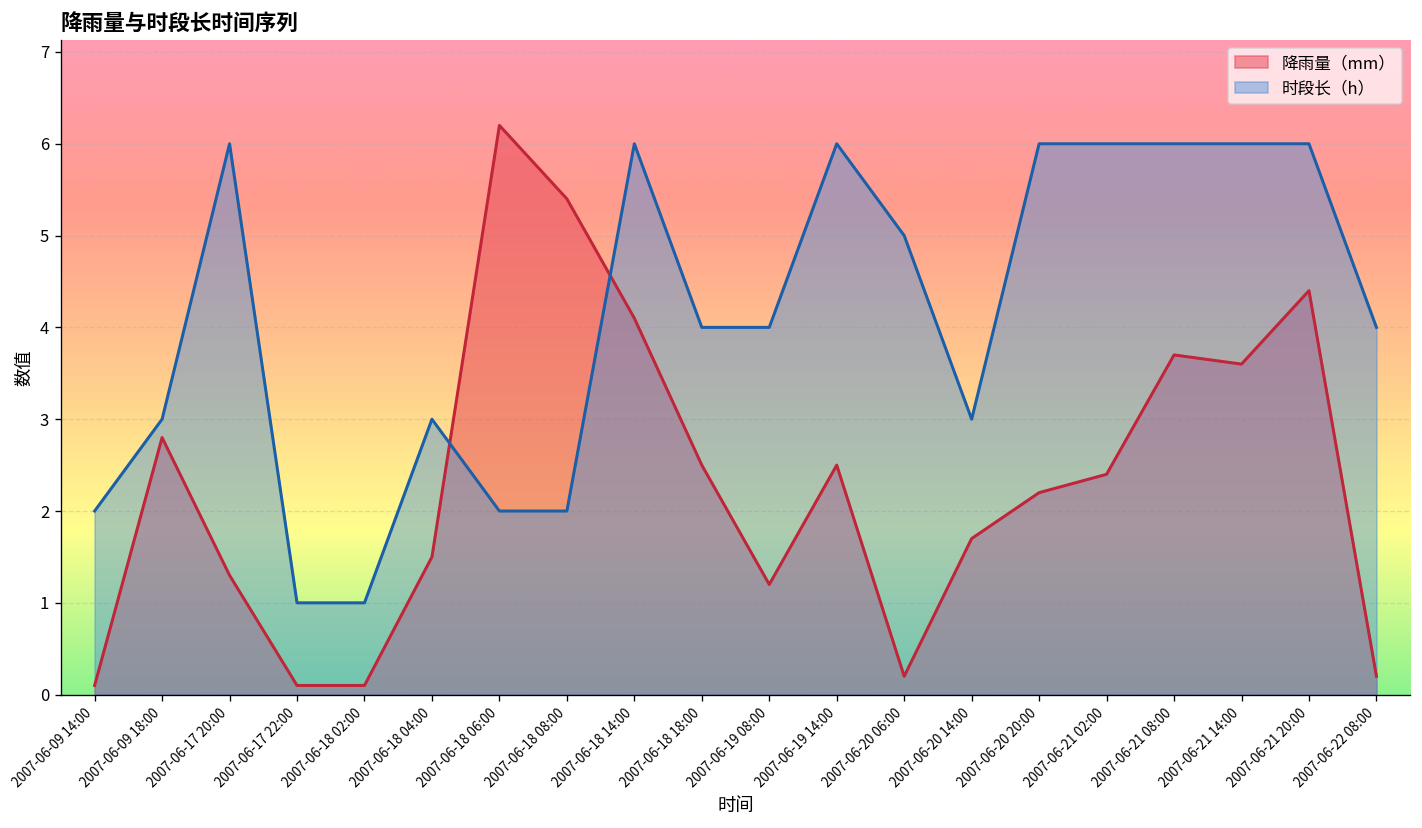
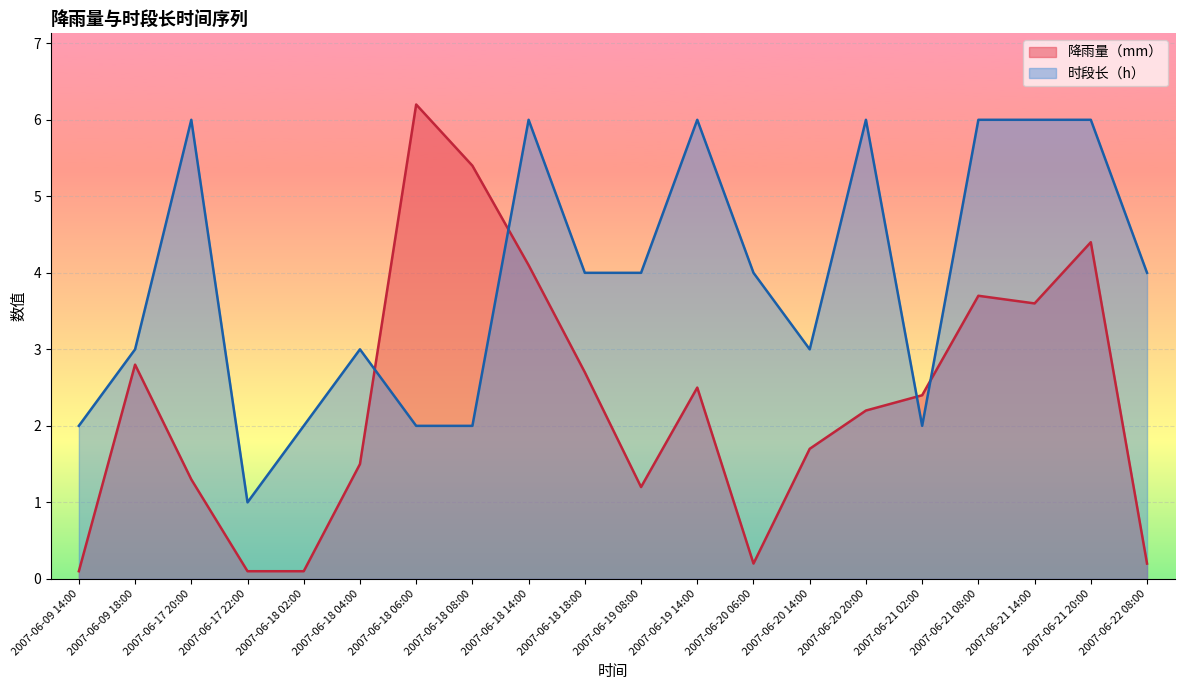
时段长（h）, 2007-06-18 02:00: 1 -> 2
降雨量（mm）, 2007-06-18 18:00: 2.5 -> 2.7
时段长（h）, 2007-06-20 06:00: 5 -> 4
时段长（h）, 2007-06-21 02:00: 6 -> 2
